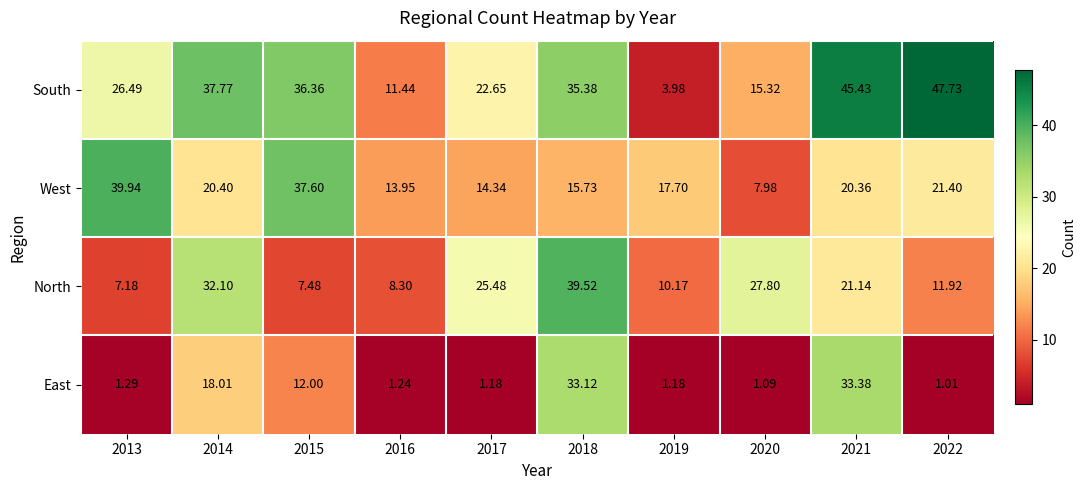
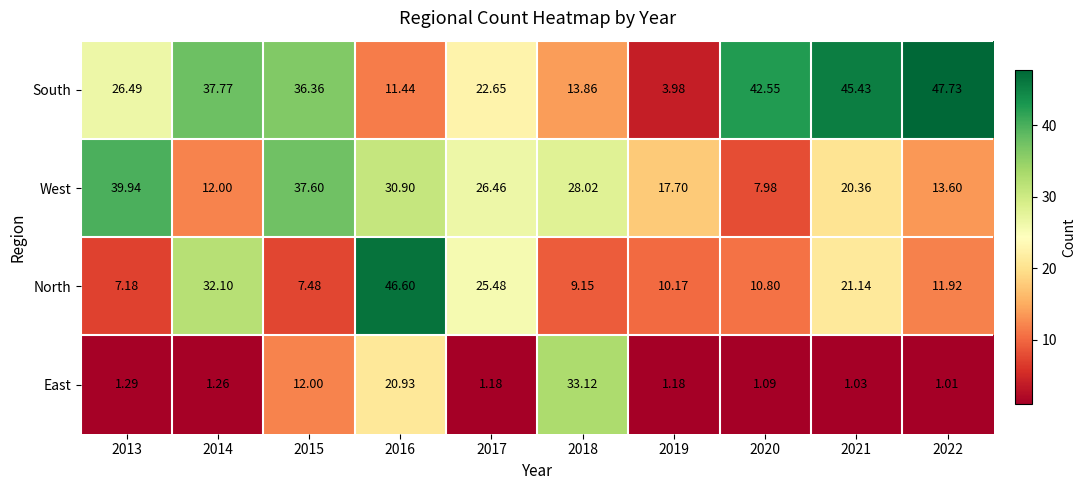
South, 2018: 35.38 -> 13.86
South, 2020: 15.32 -> 42.55
West, 2014: 20.40 -> 12.00
West, 2016: 13.95 -> 30.90
West, 2017: 14.34 -> 26.46
West, 2018: 15.73 -> 28.02
West, 2022: 21.40 -> 13.60
North, 2016: 8.30 -> 46.60
North, 2018: 39.52 -> 9.15
North, 2020: 27.80 -> 10.80
East, 2014: 18.01 -> 1.26
East, 2016: 1.24 -> 20.93
East, 2021: 33.38 -> 1.03
